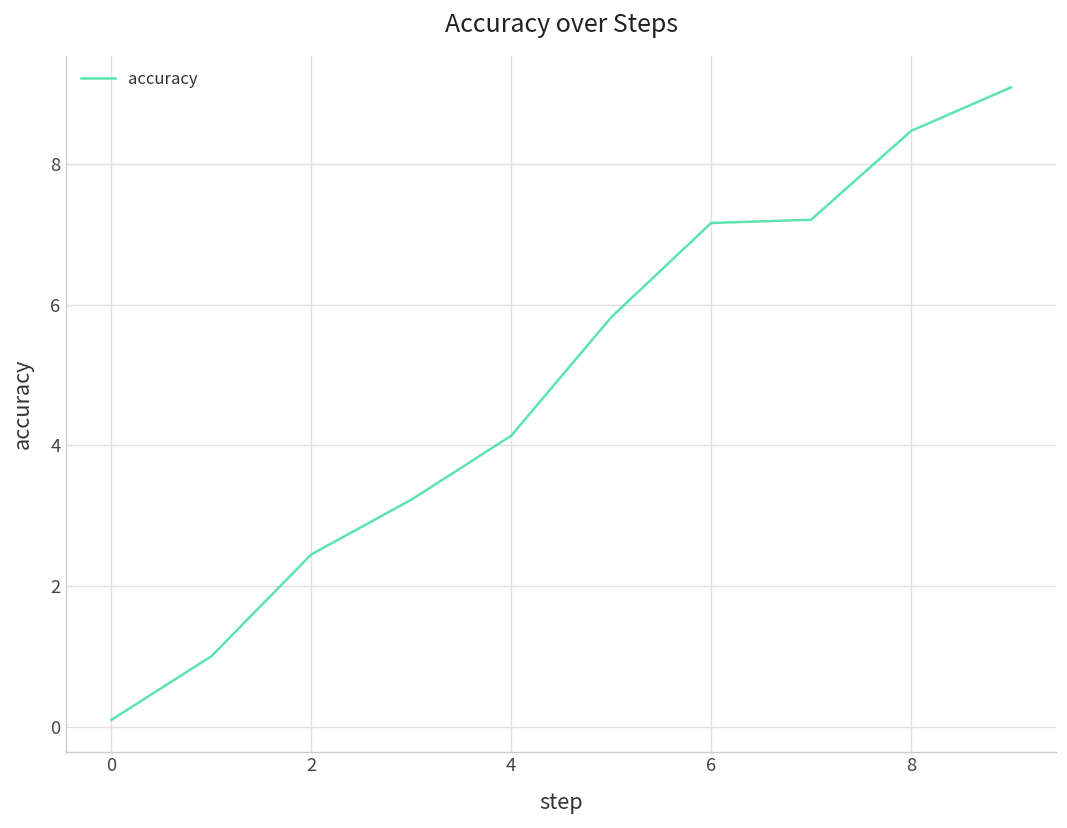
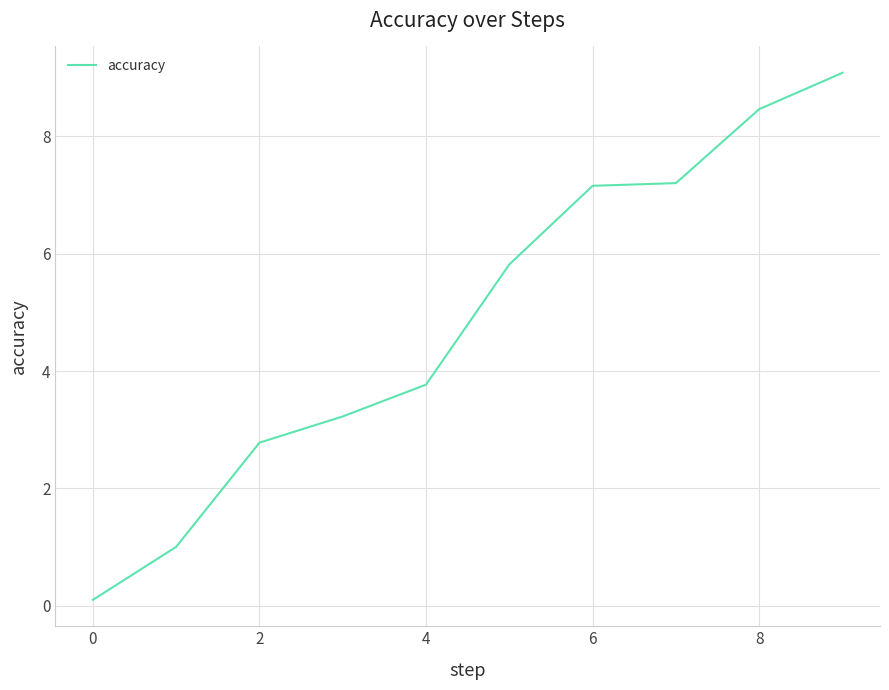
2: 2.5 -> 2.8
4: 4.1 -> 3.8
